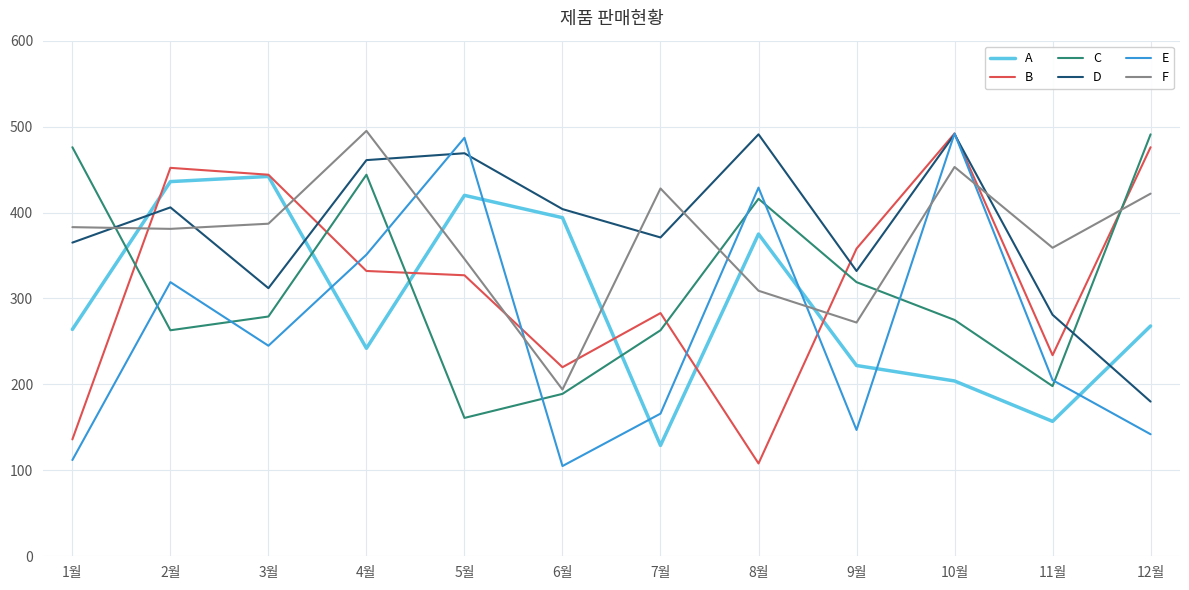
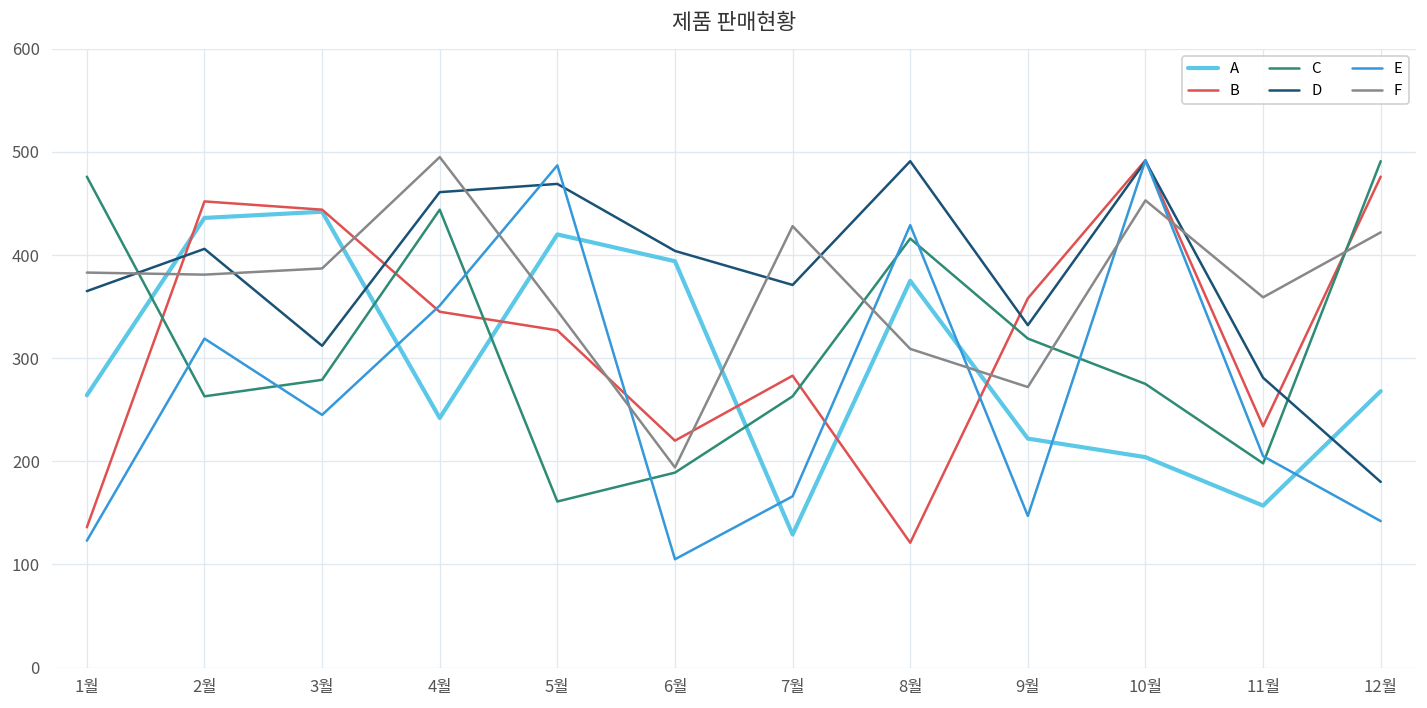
E, 1월: 110 -> 120
B, 4월: 330 -> 350
B, 8월: 110 -> 120
